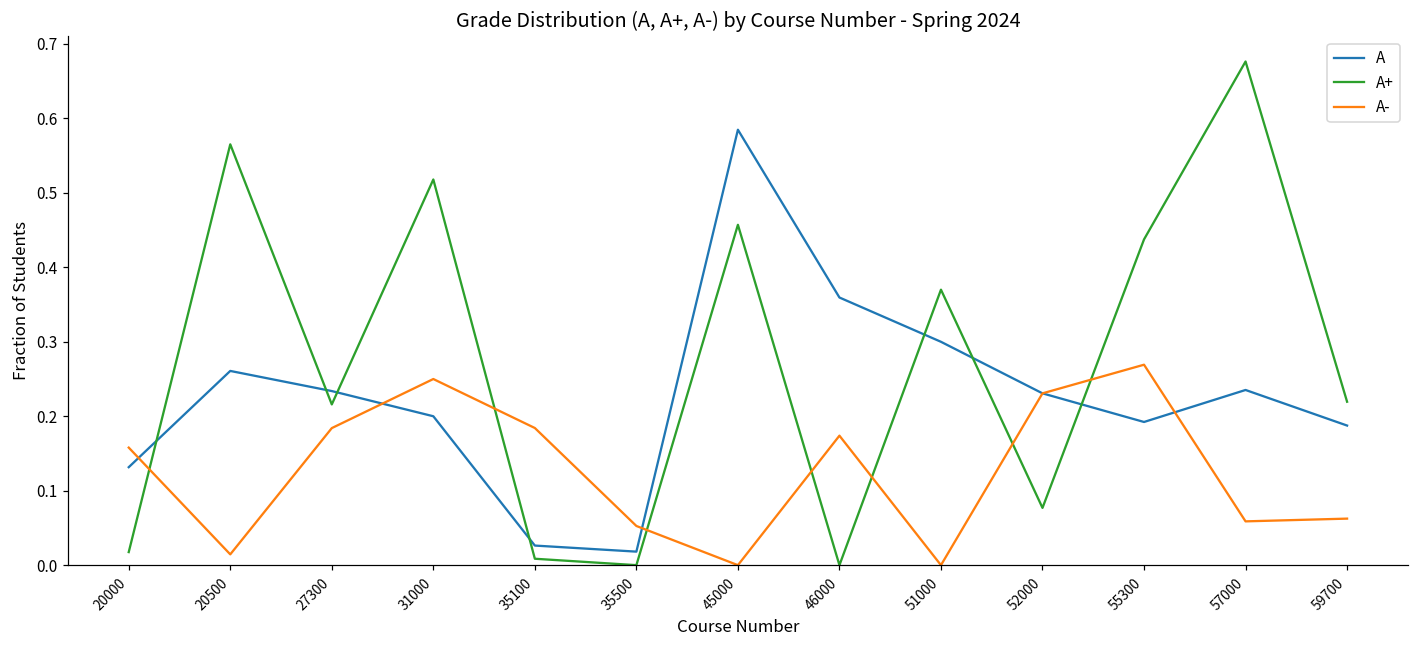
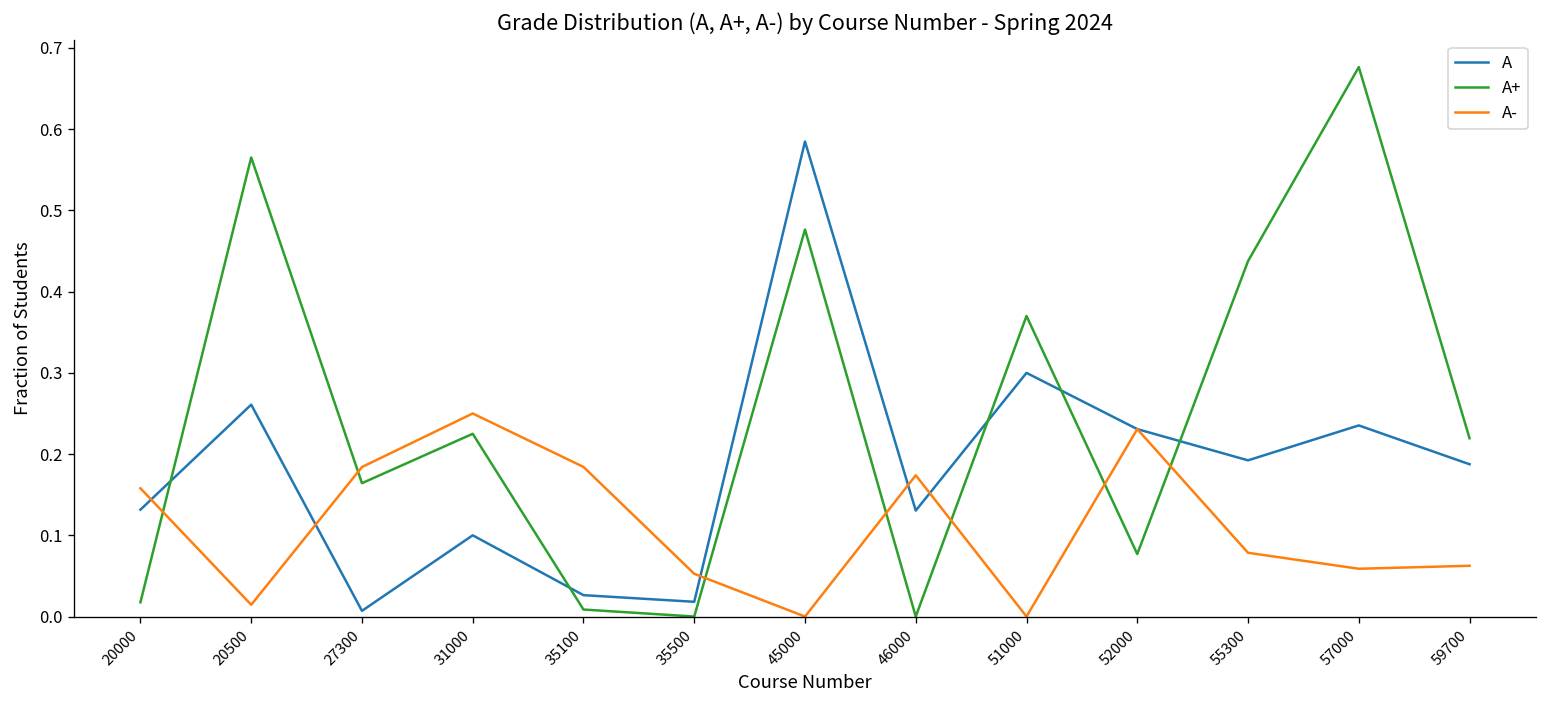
A, 27300: 0.23 -> 0.01
A+, 27300: 0.22 -> 0.16
A, 31000: 0.2 -> 0.1
A+, 31000: 0.52 -> 0.23
A+, 45000: 0.46 -> 0.48
A, 46000: 0.36 -> 0.13
A-, 55300: 0.27 -> 0.08
